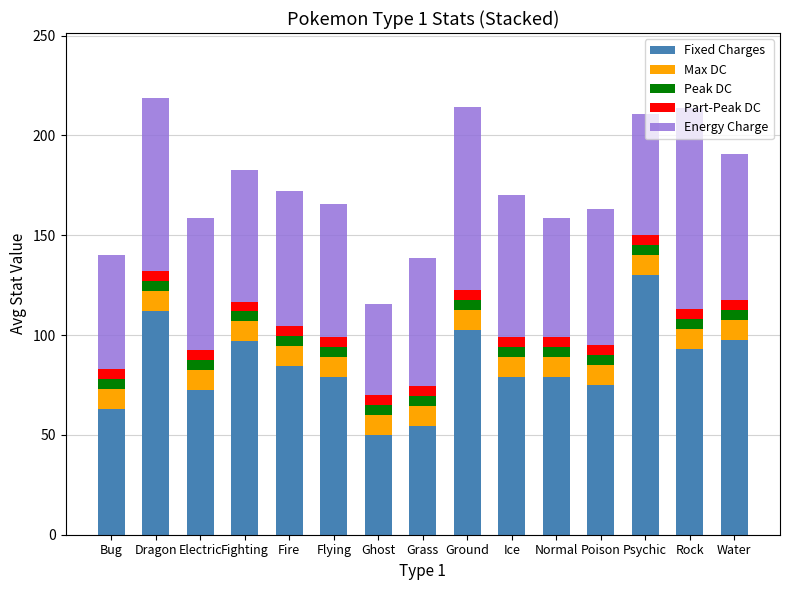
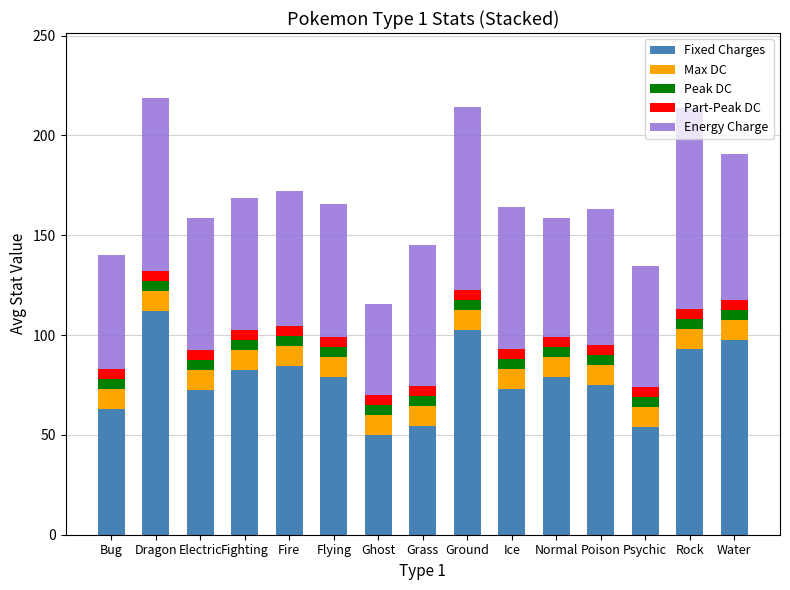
Fixed Charges, Fighting: 97 -> 83
Energy Charge, Grass: 64 -> 70
Fixed Charges, Ice: 79 -> 73
Fixed Charges, Psychic: 130 -> 54
